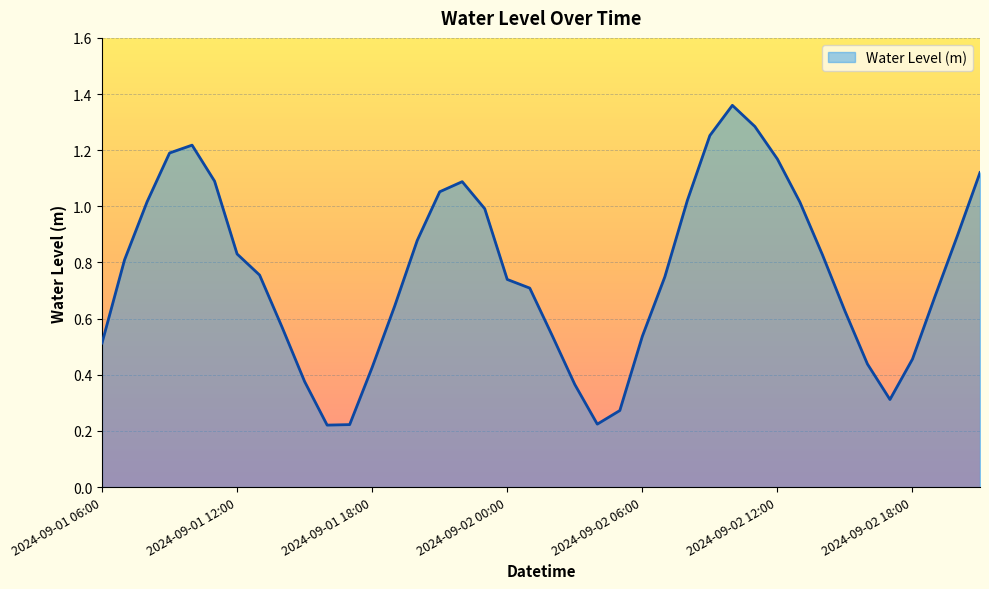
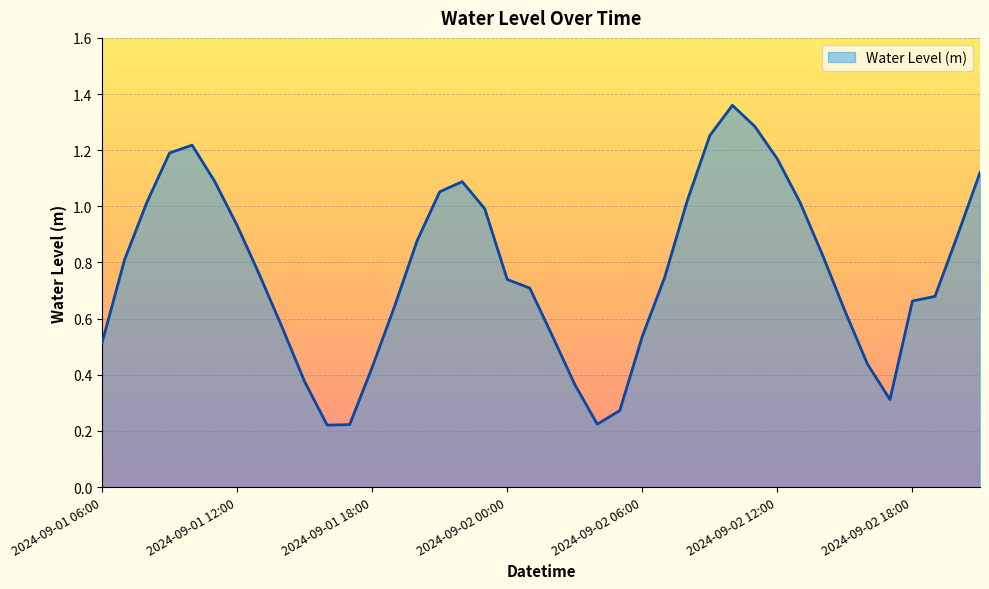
2024-09-01 12:00: 0.83 -> 0.93
2024-09-02 18:00: 0.46 -> 0.66
